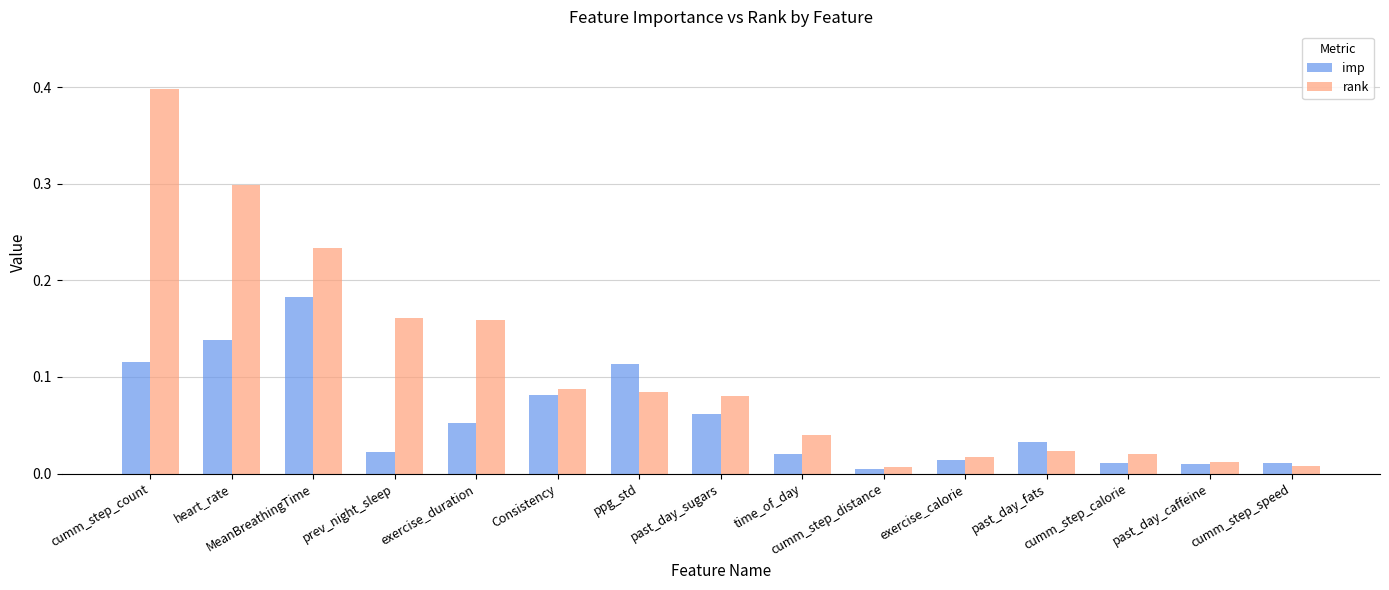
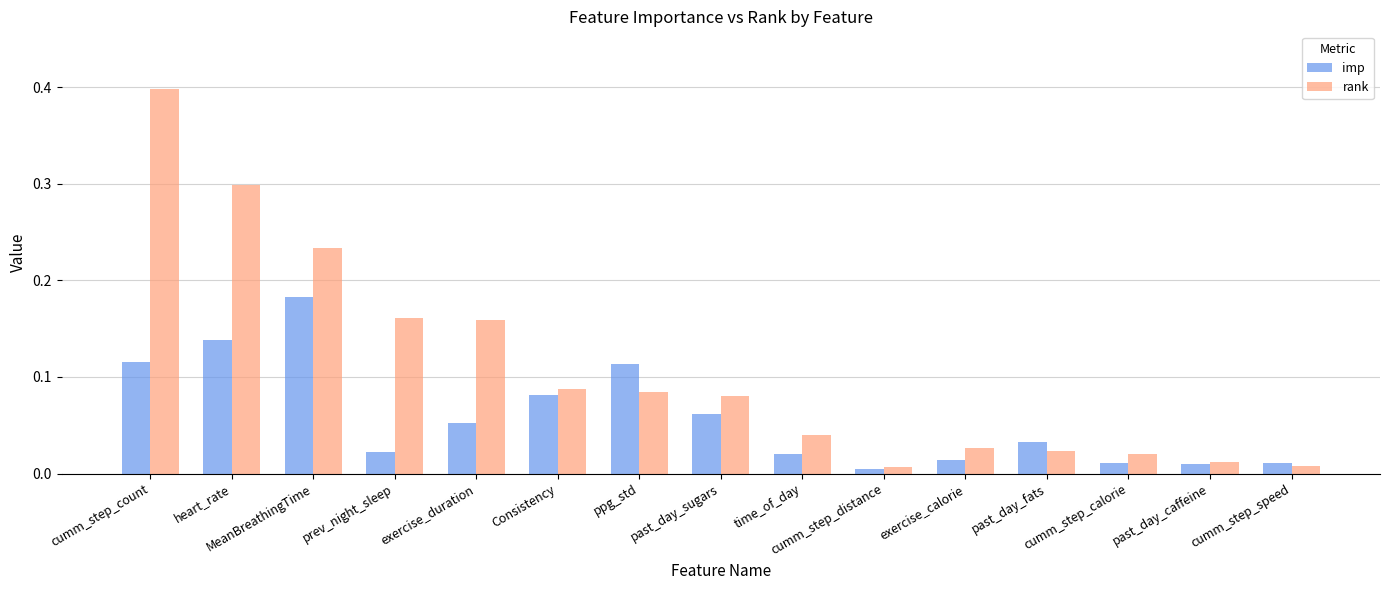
rank, exercise_calorie: 0.02 -> 0.03
